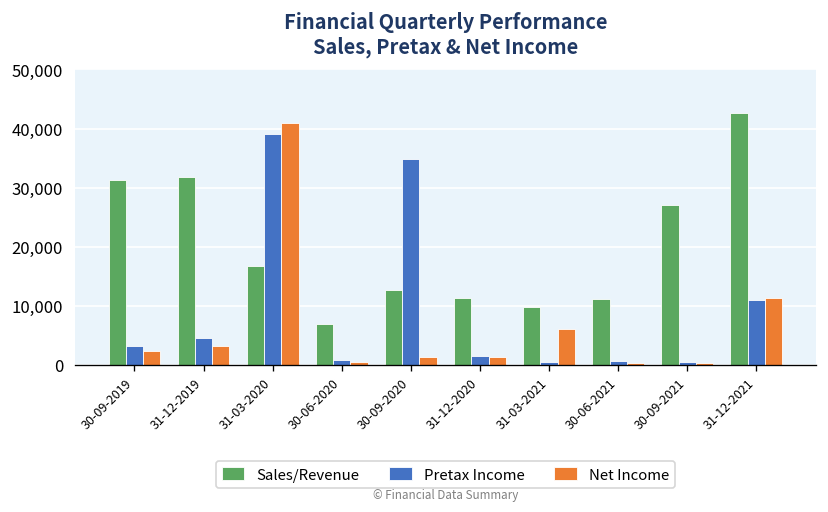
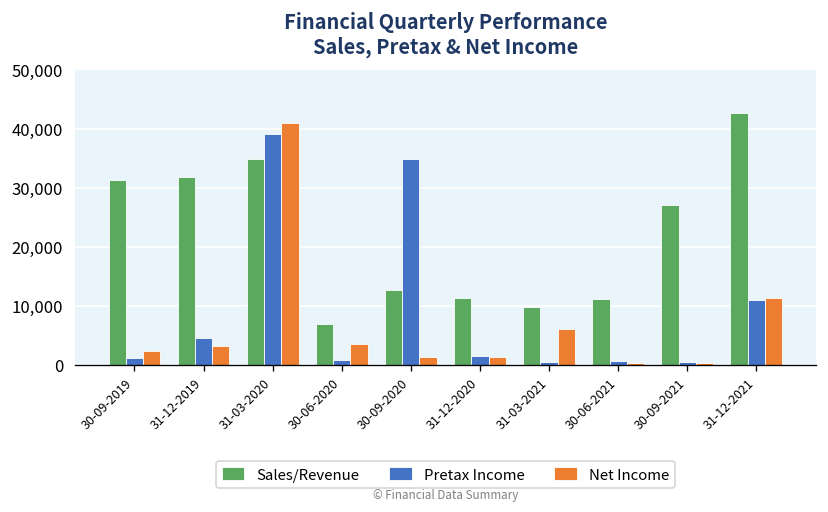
Pretax Income, 30-09-2019: 3,000 -> 1,000
Sales/Revenue, 31-03-2020: 17,000 -> 35,000
Net Income, 30-06-2020: 1,000 -> 3,000
